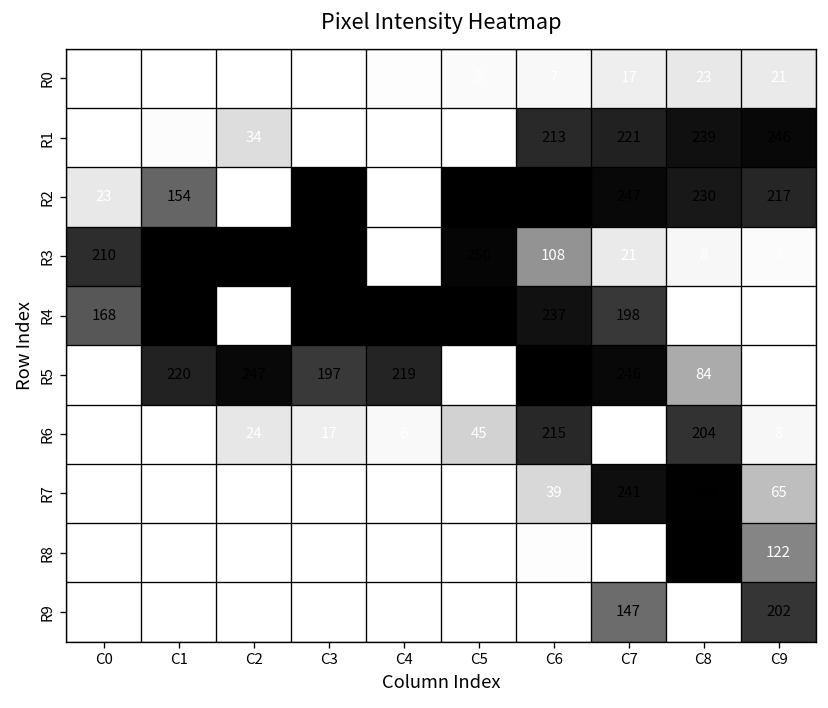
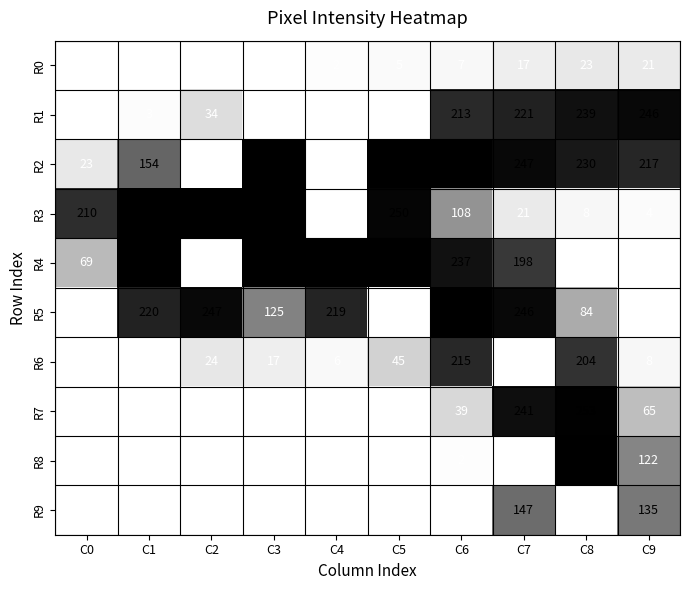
R4, C0: 168 -> 69
R5, C3: 197 -> 125
R9, C9: 202 -> 135
